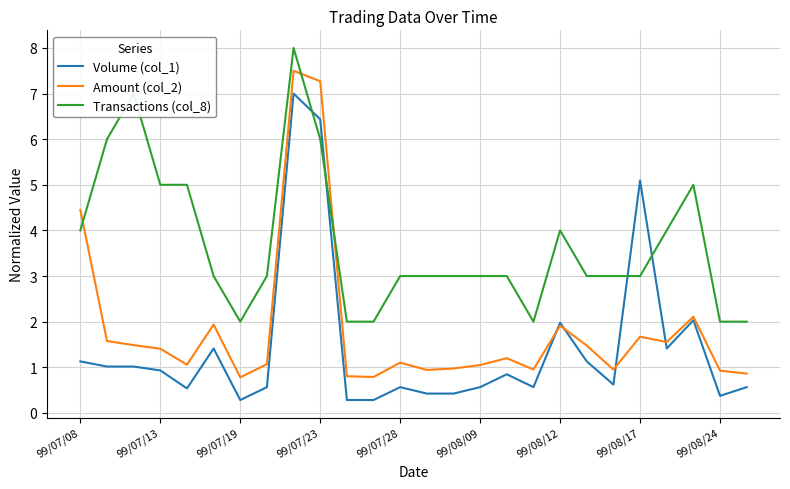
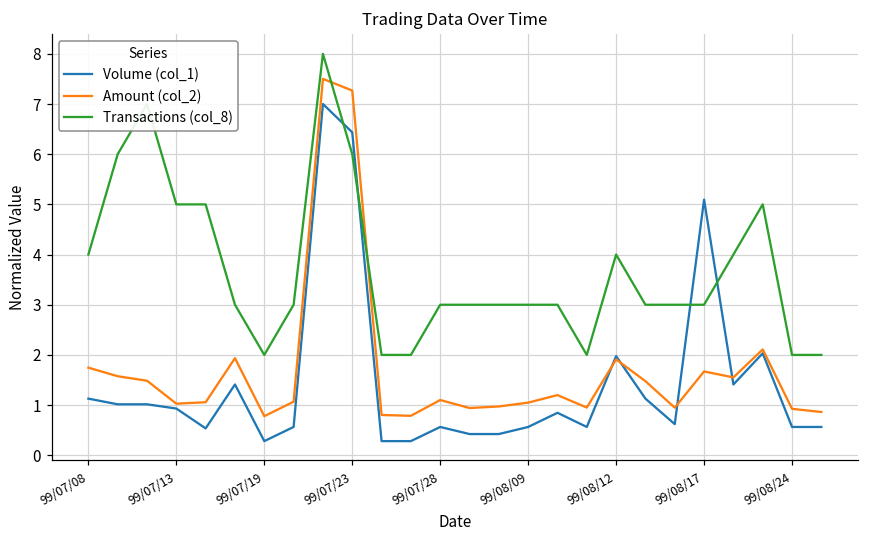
Amount (col_2), 99/07/08: 4.5 -> 1.7
Amount (col_2), 99/07/13: 1.4 -> 1.0
Volume (col_1), 99/08/24: 0.4 -> 0.6
